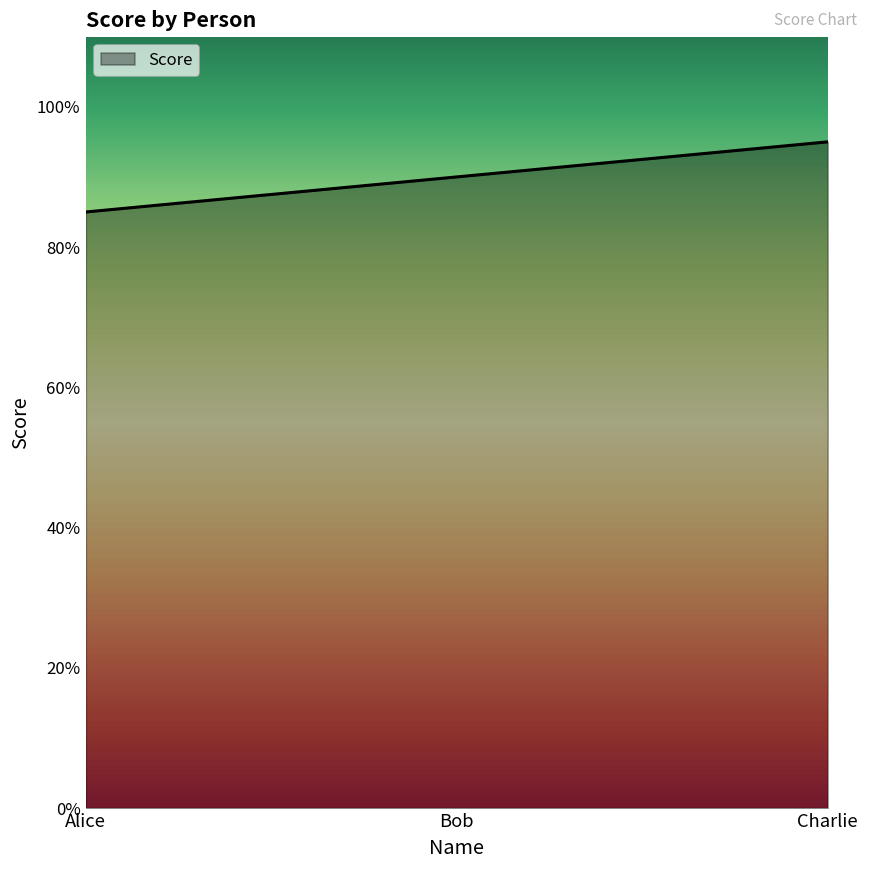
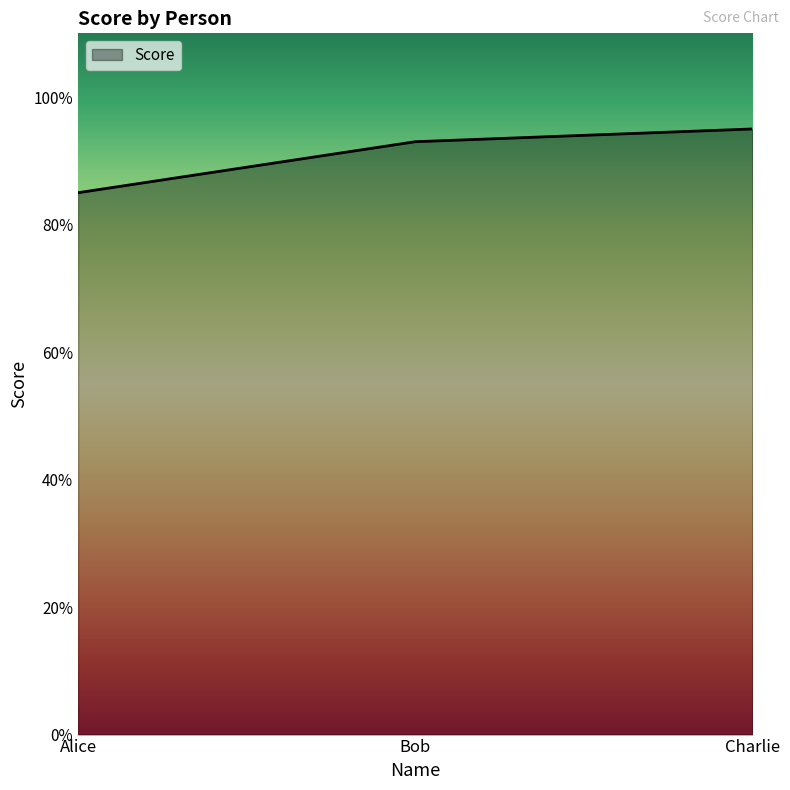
Bob: 90% -> 93%
